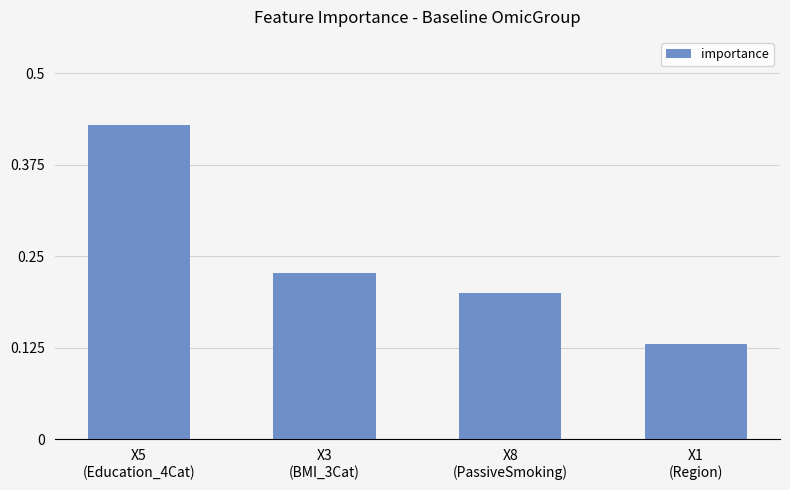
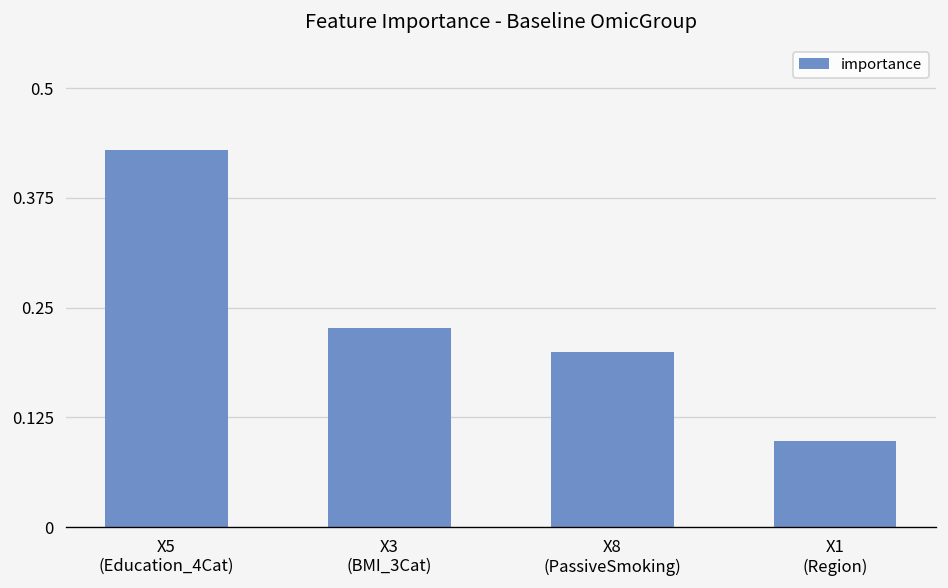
X1 (Region): 0.13 -> 0.10
